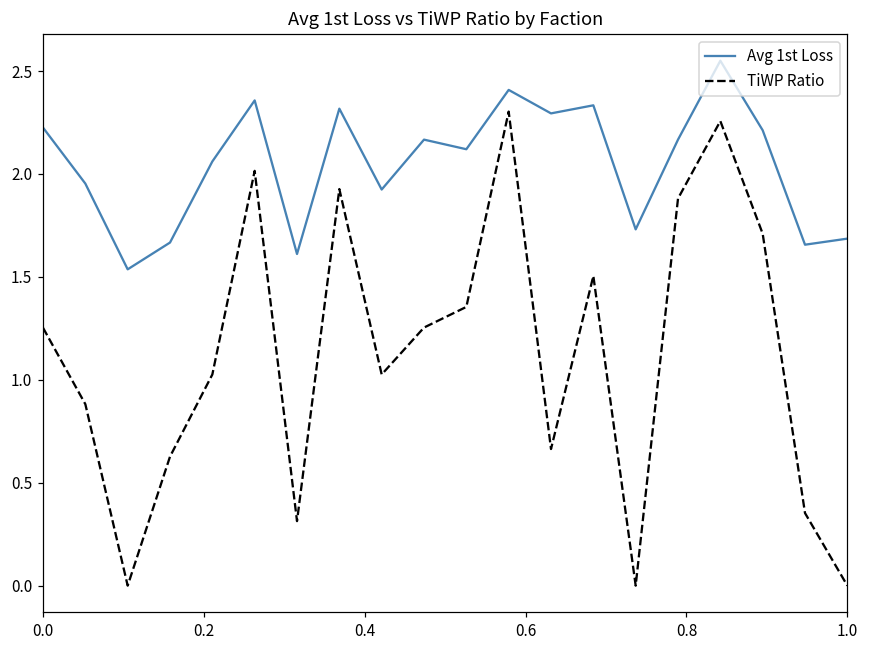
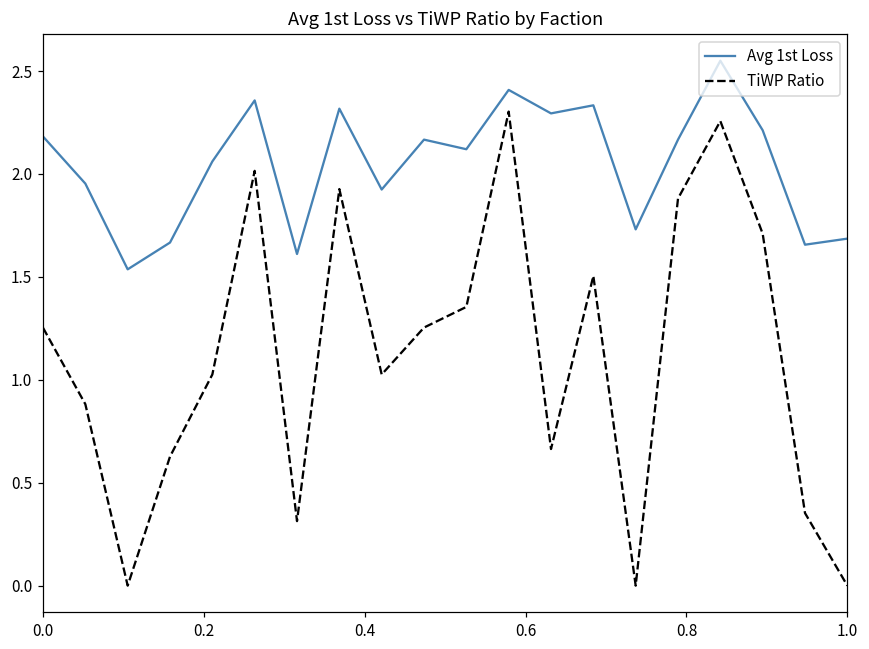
Avg 1st Loss, 0.0: 2.23 -> 2.18
